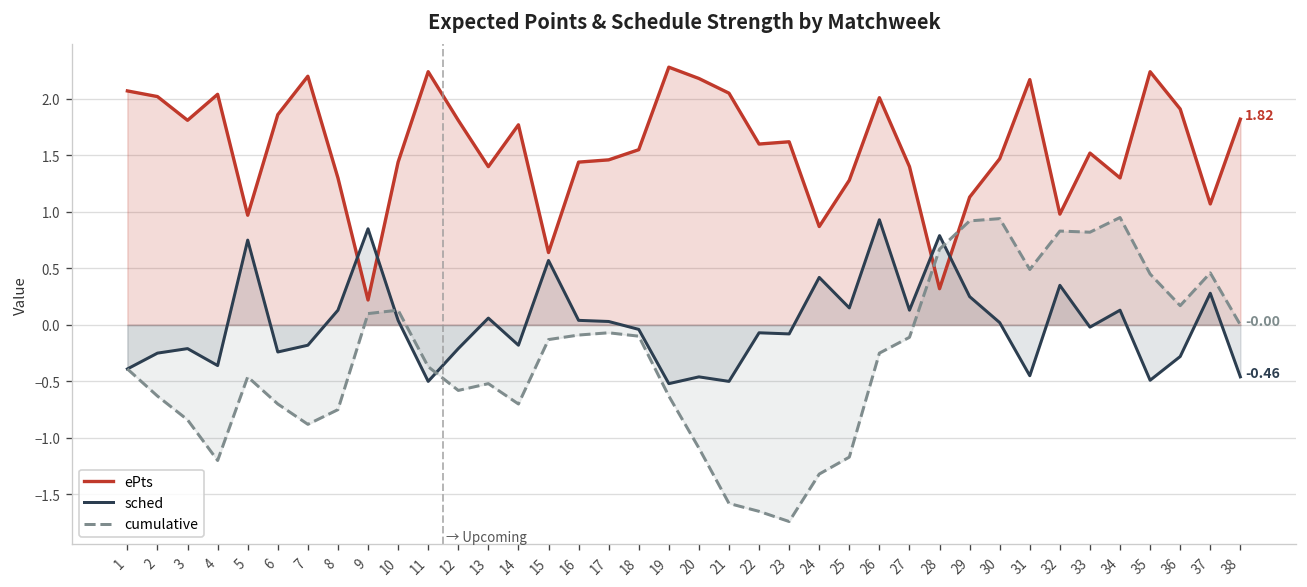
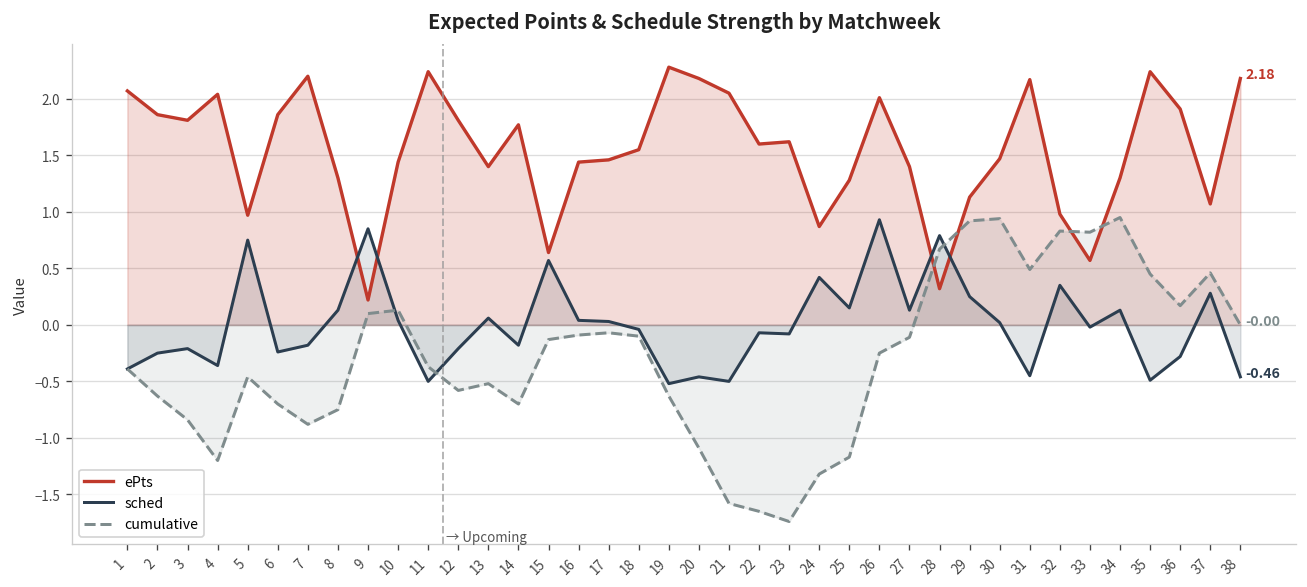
ePts, 2: 2.0 -> 1.9
ePts, 33: 1.5 -> 0.6
ePts, 38: 1.82 -> 2.18
